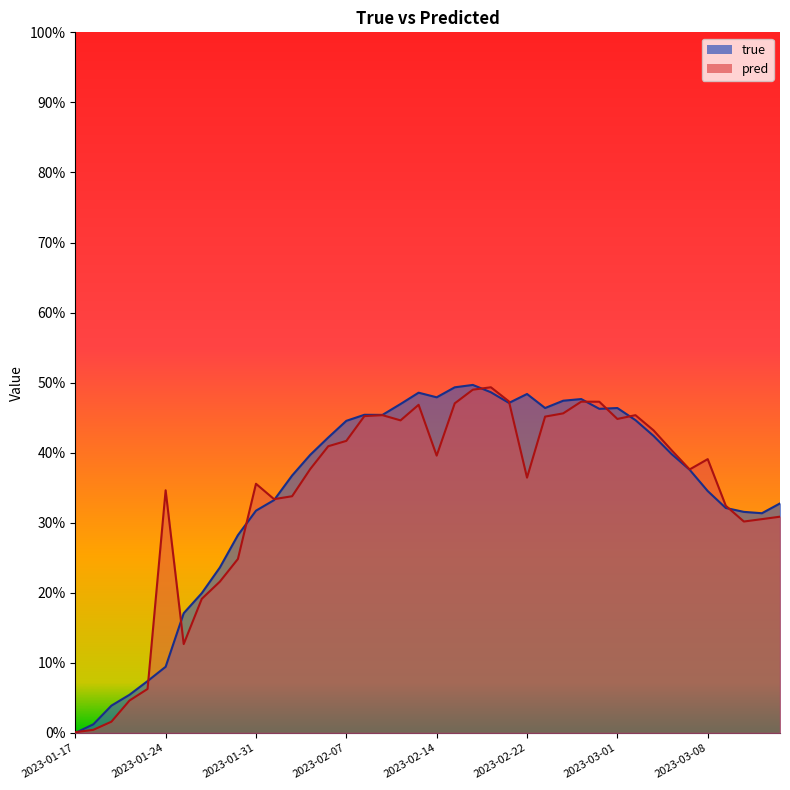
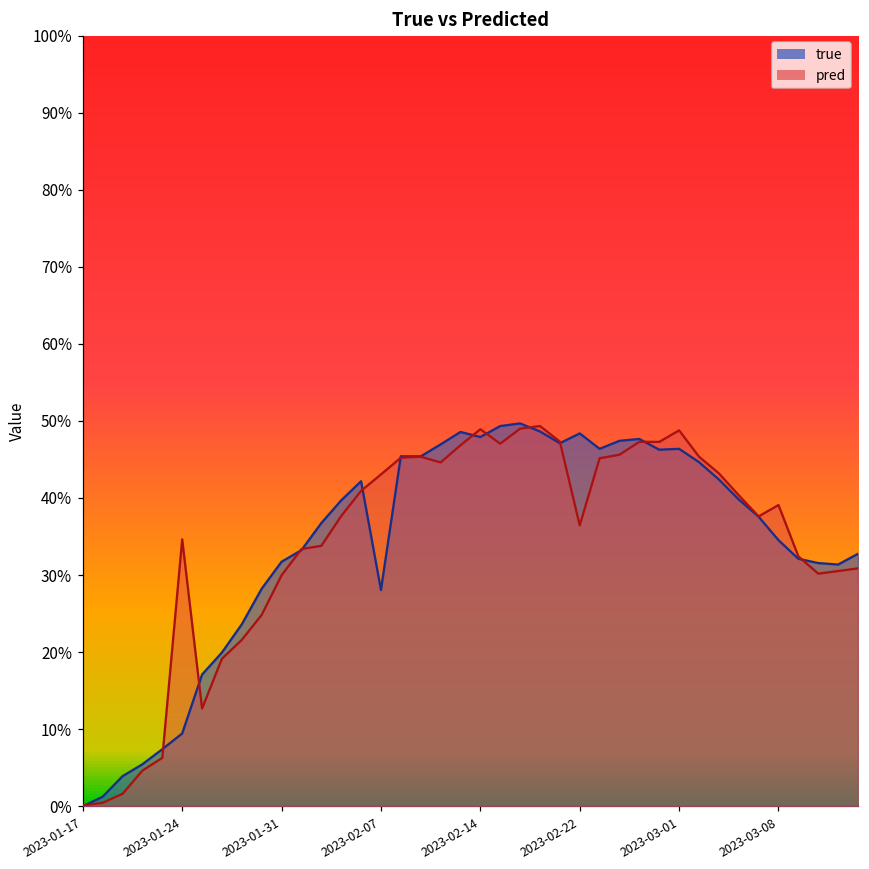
pred, 2023-01-31: 36% -> 30%
true, 2023-02-07: 45% -> 28%
pred, 2023-02-07: 42% -> 43%
pred, 2023-02-14: 40% -> 49%
pred, 2023-03-01: 45% -> 49%
